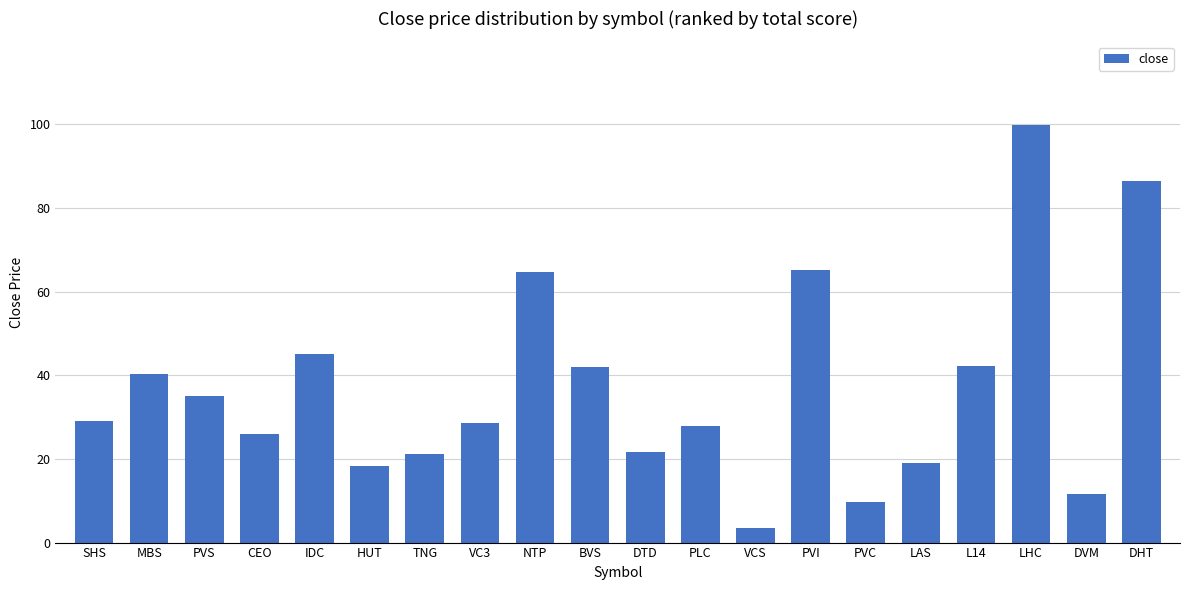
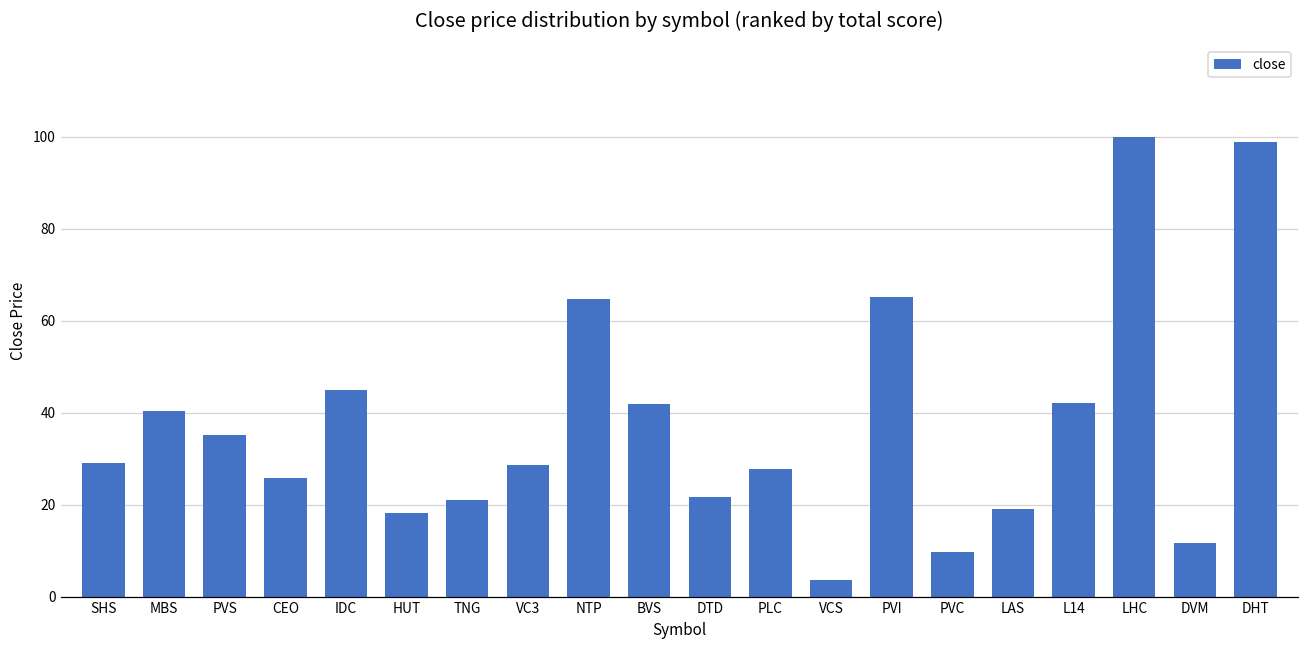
DHT: 87 -> 99
